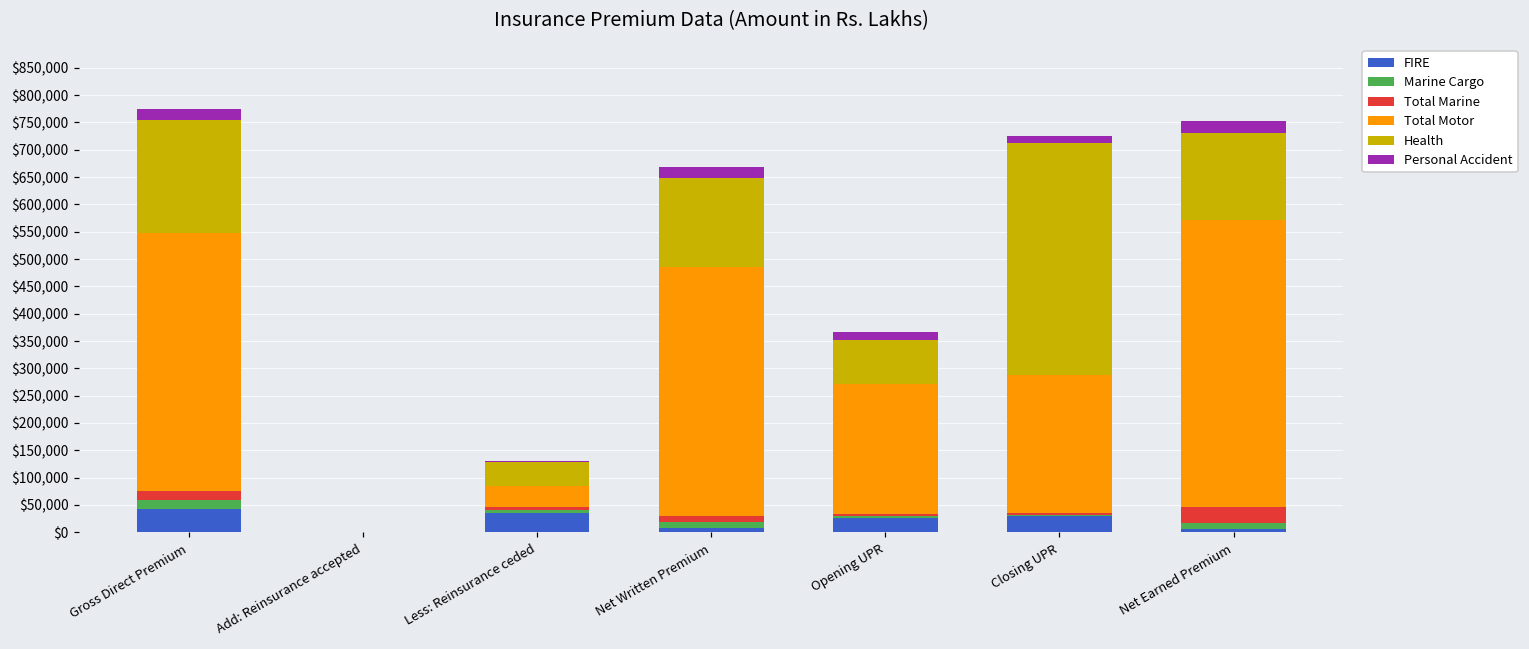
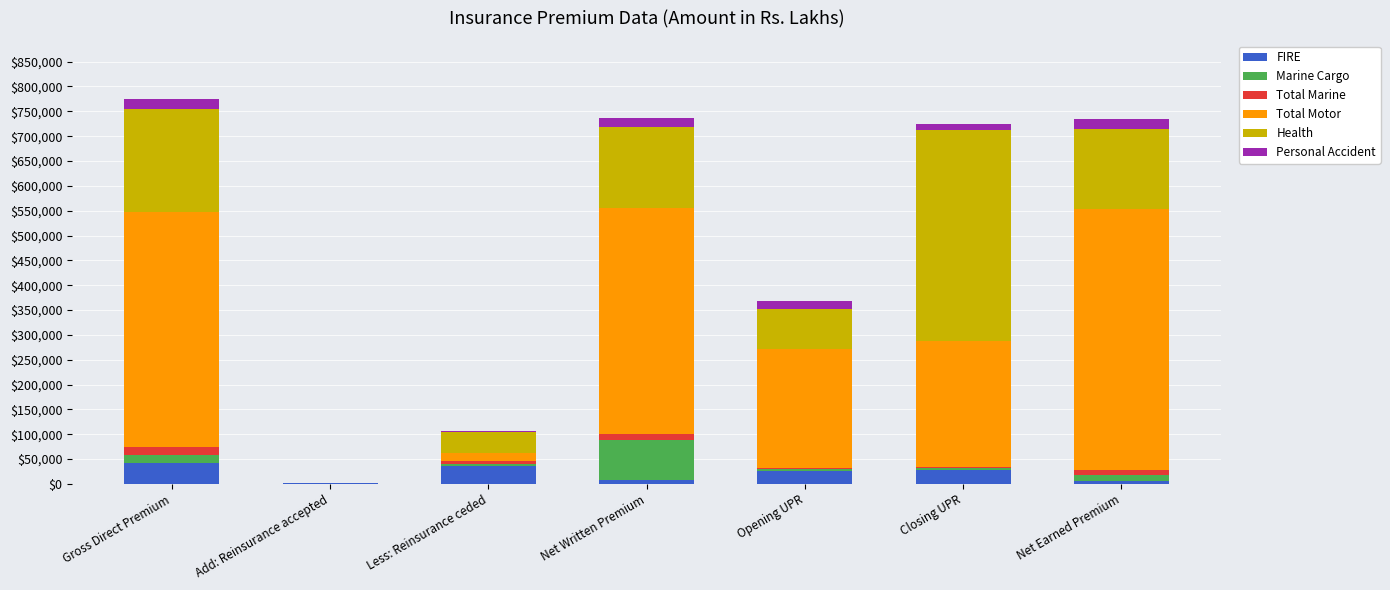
Total Motor, Less: Reinsurance ceded: $40,000 -> $10,000
Marine Cargo, Net Written Premium: $10,000 -> $80,000
Total Marine, Net Earned Premium: $30,000 -> $10,000
